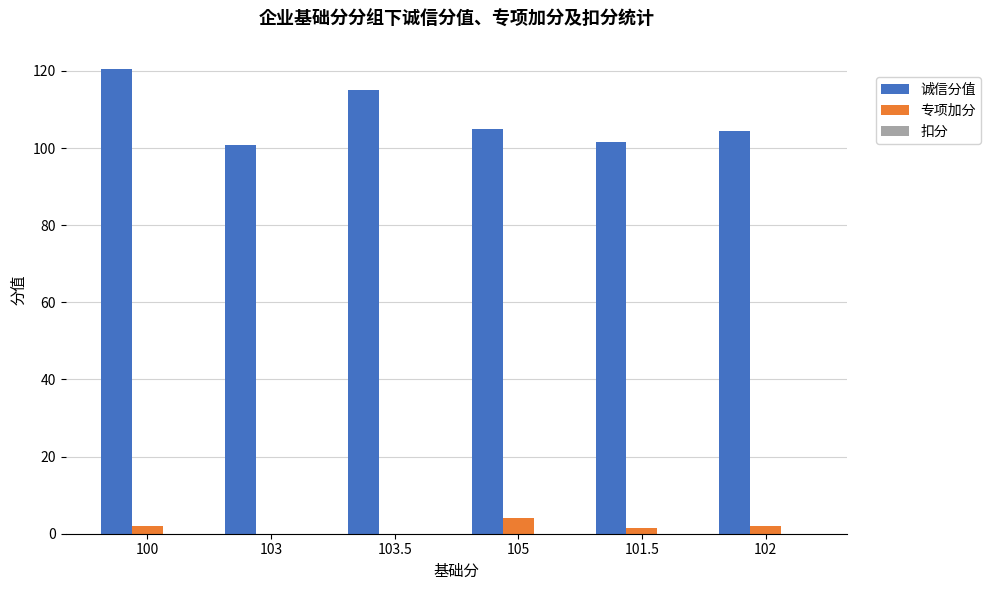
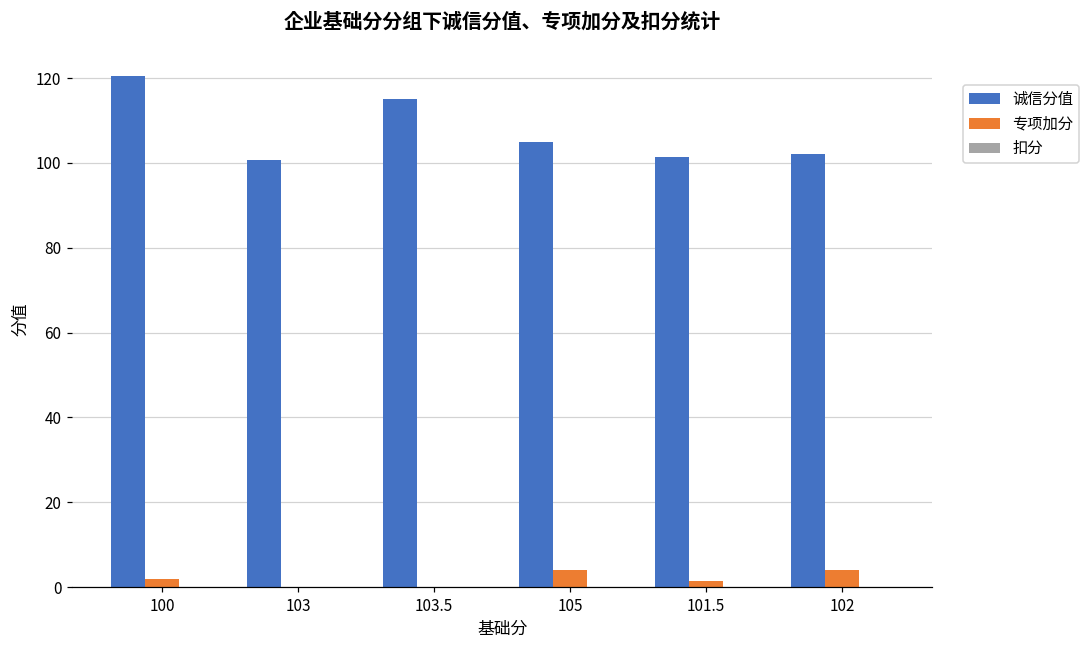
诚信分值, 102: 104 -> 102
专项加分, 102: 2 -> 4
